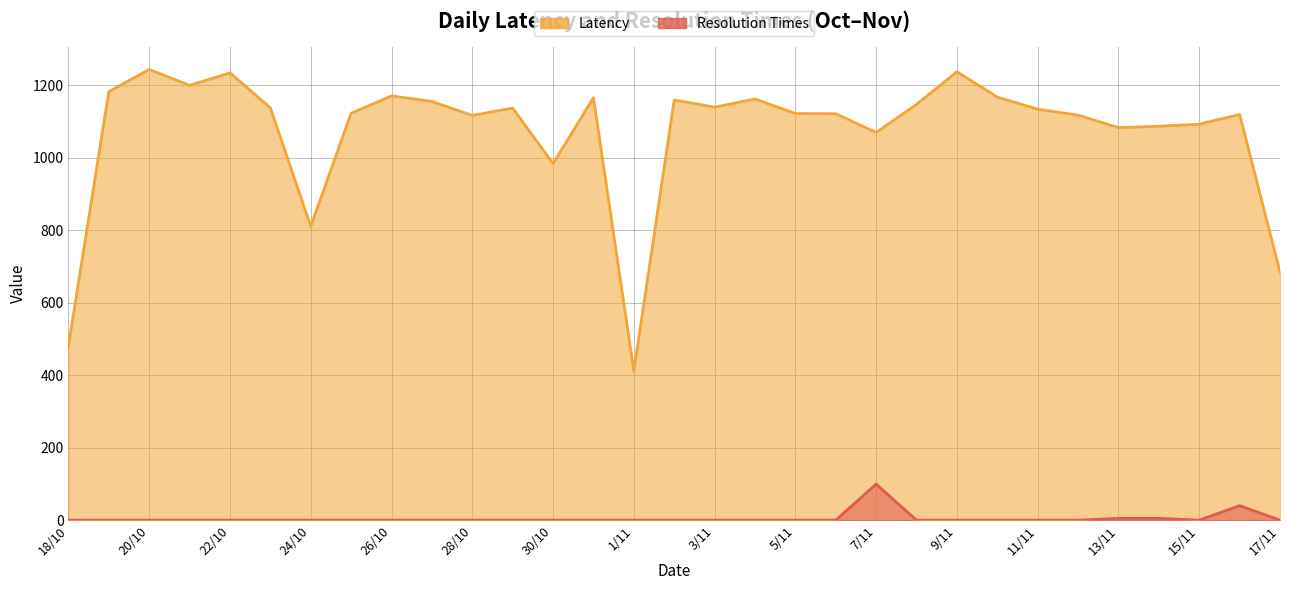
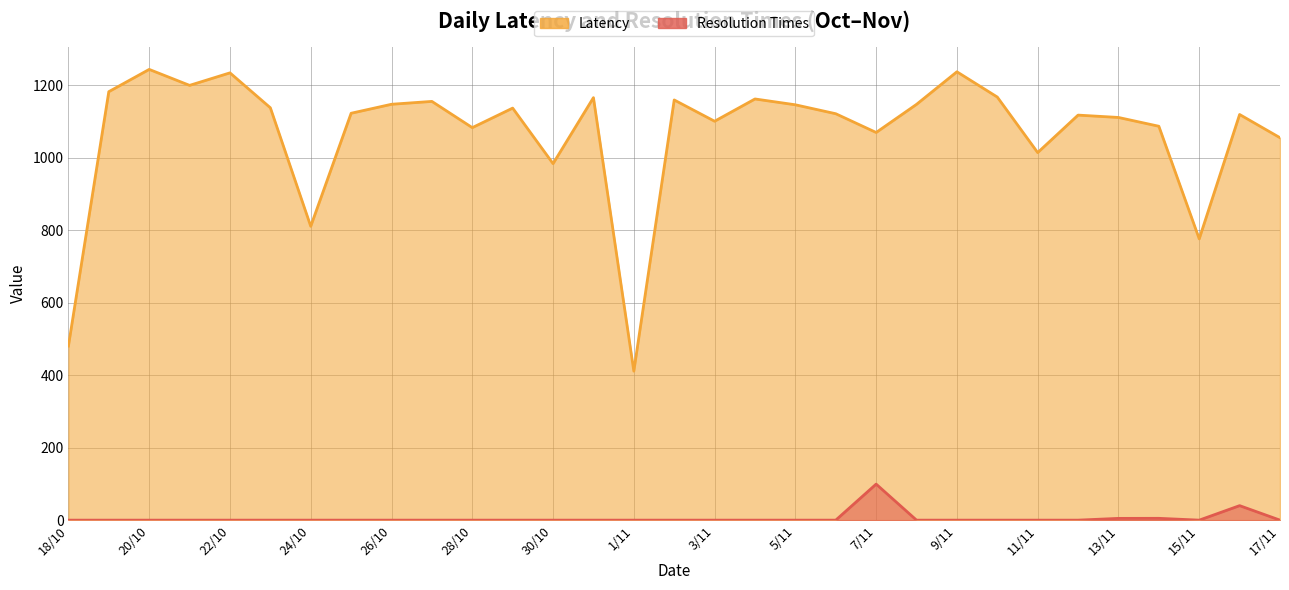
Latency, 26/10: 1170 -> 1150
Latency, 28/10: 1120 -> 1080
Latency, 3/11: 1140 -> 1100
Latency, 5/11: 1120 -> 1150
Latency, 11/11: 1130 -> 1010
Latency, 13/11: 1080 -> 1110
Latency, 15/11: 1090 -> 780
Latency, 17/11: 680 -> 1060
